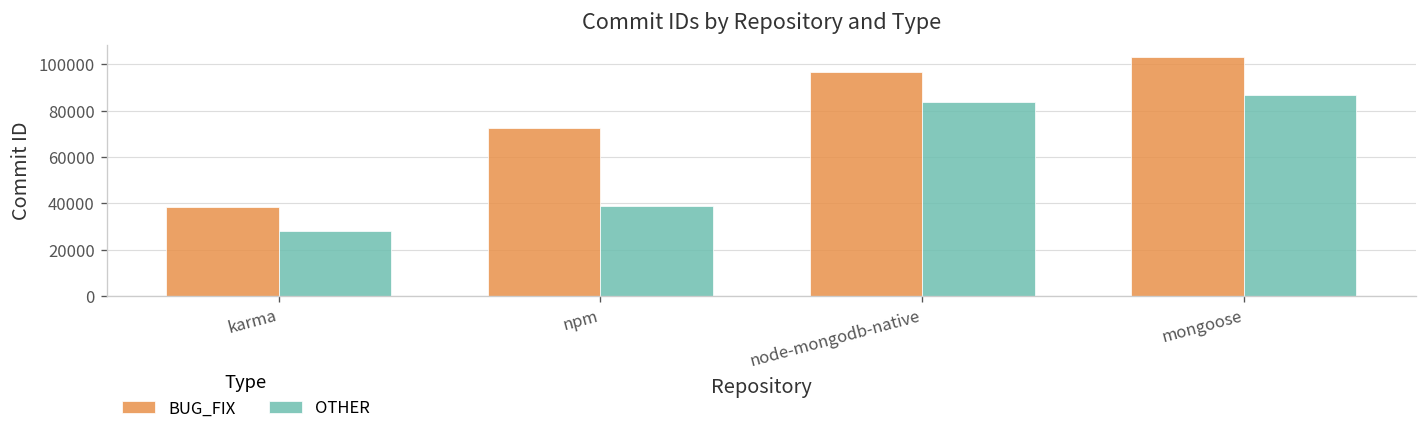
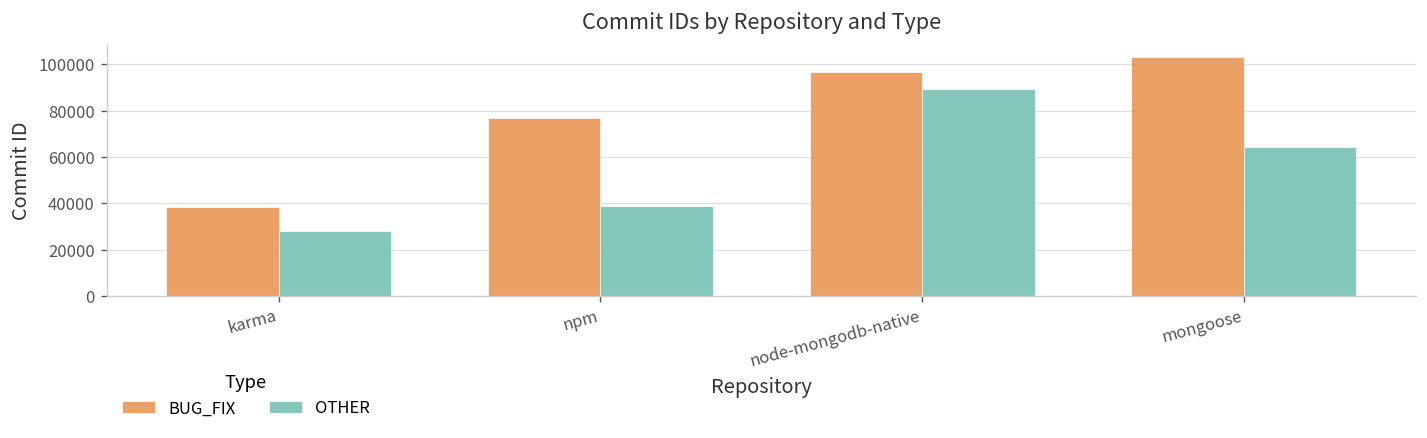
BUG_FIX, npm: 72000 -> 77000
OTHER, node-mongodb-native: 84000 -> 89000
OTHER, mongoose: 87000 -> 64000
